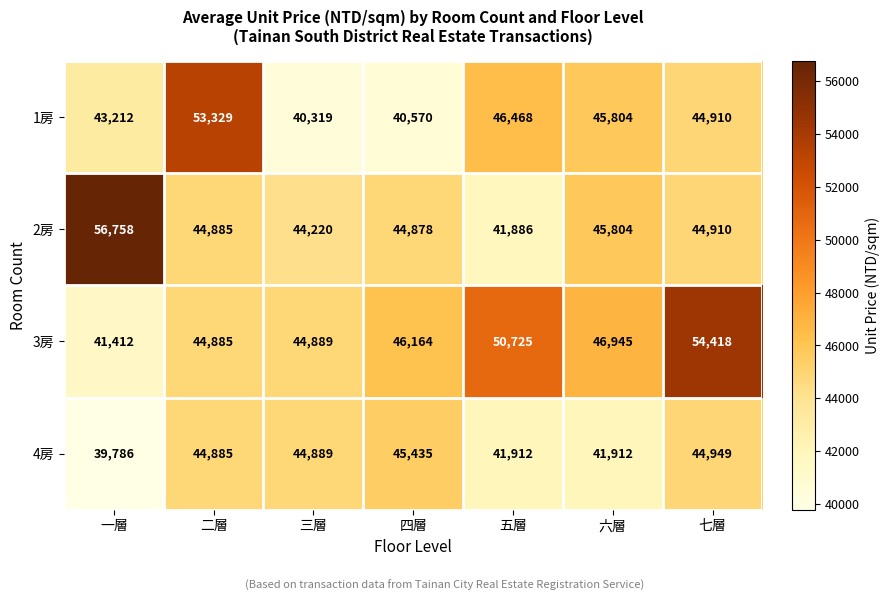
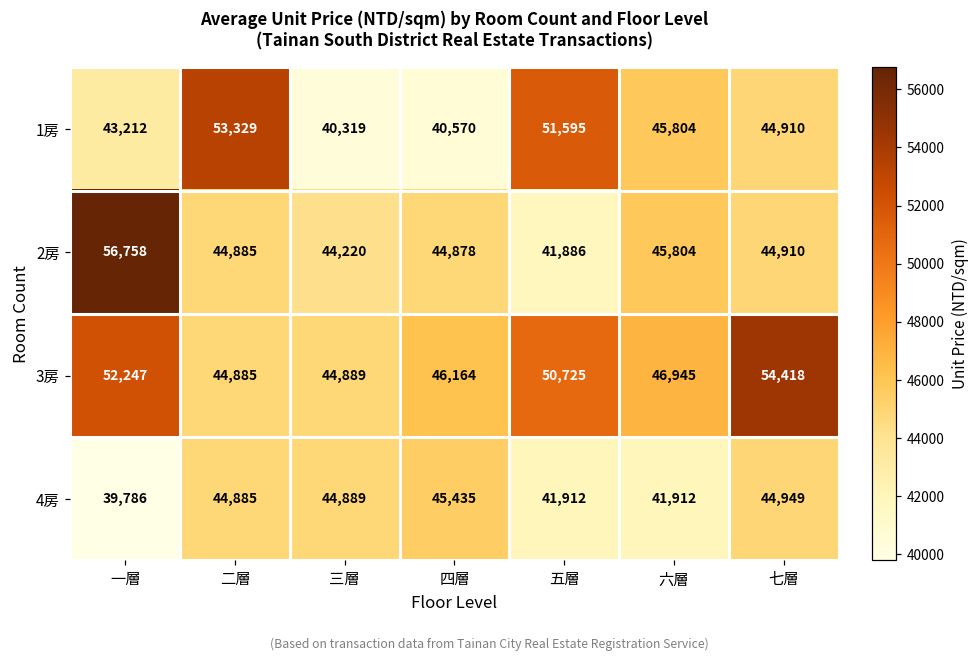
1房, 五層: 46,468 -> 51,595
3房, 一層: 41,412 -> 52,247
